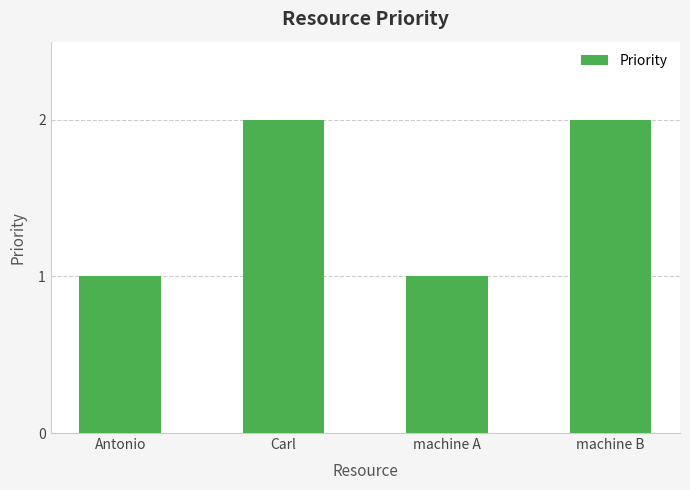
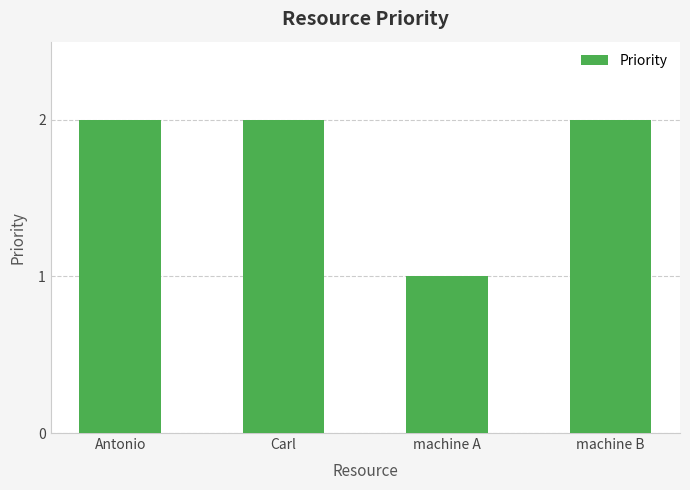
Antonio: 1 -> 2
